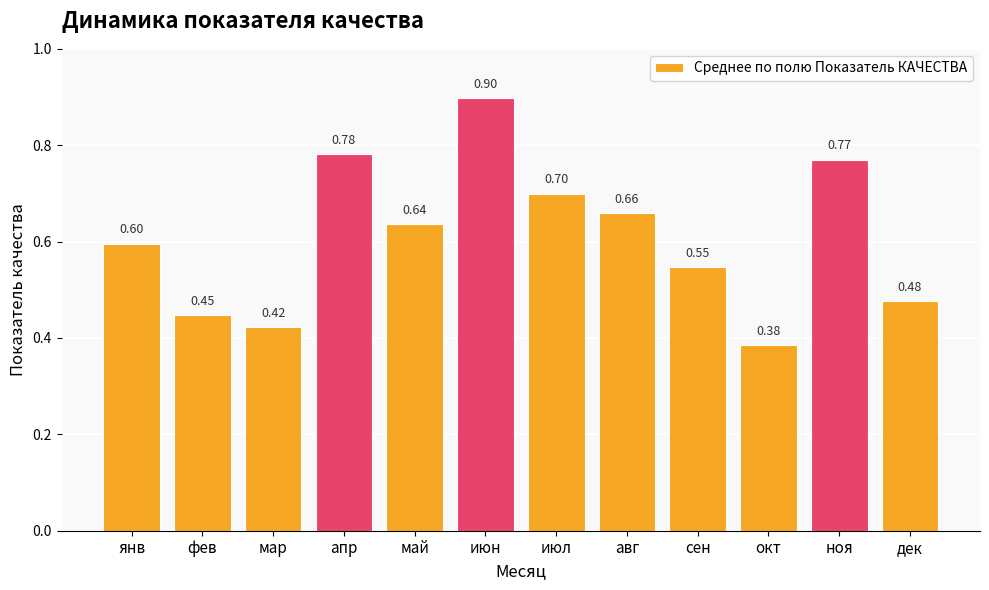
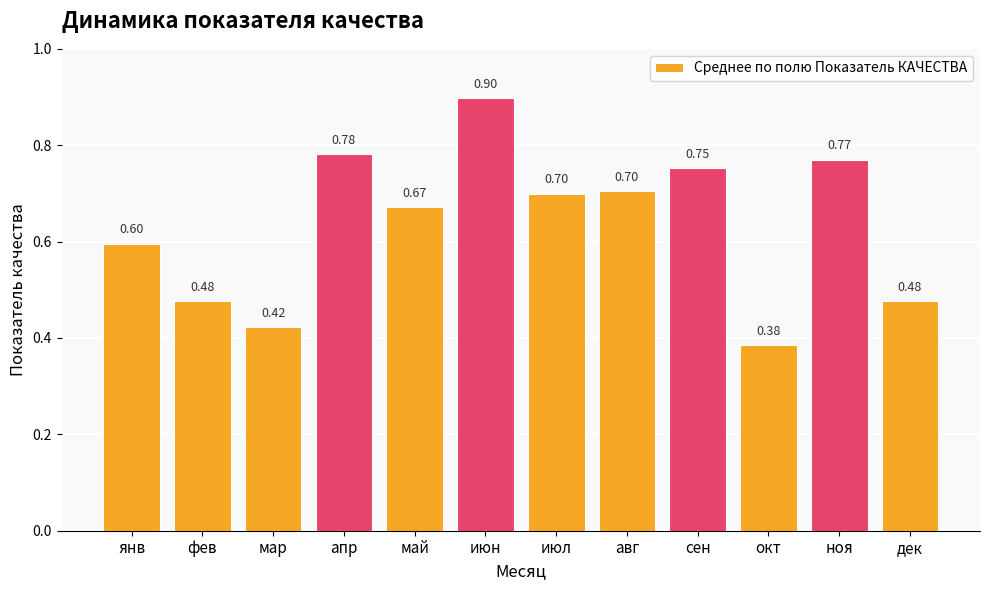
фев: 0.45 -> 0.48
май: 0.64 -> 0.67
авг: 0.66 -> 0.70
сен: 0.55 -> 0.75
